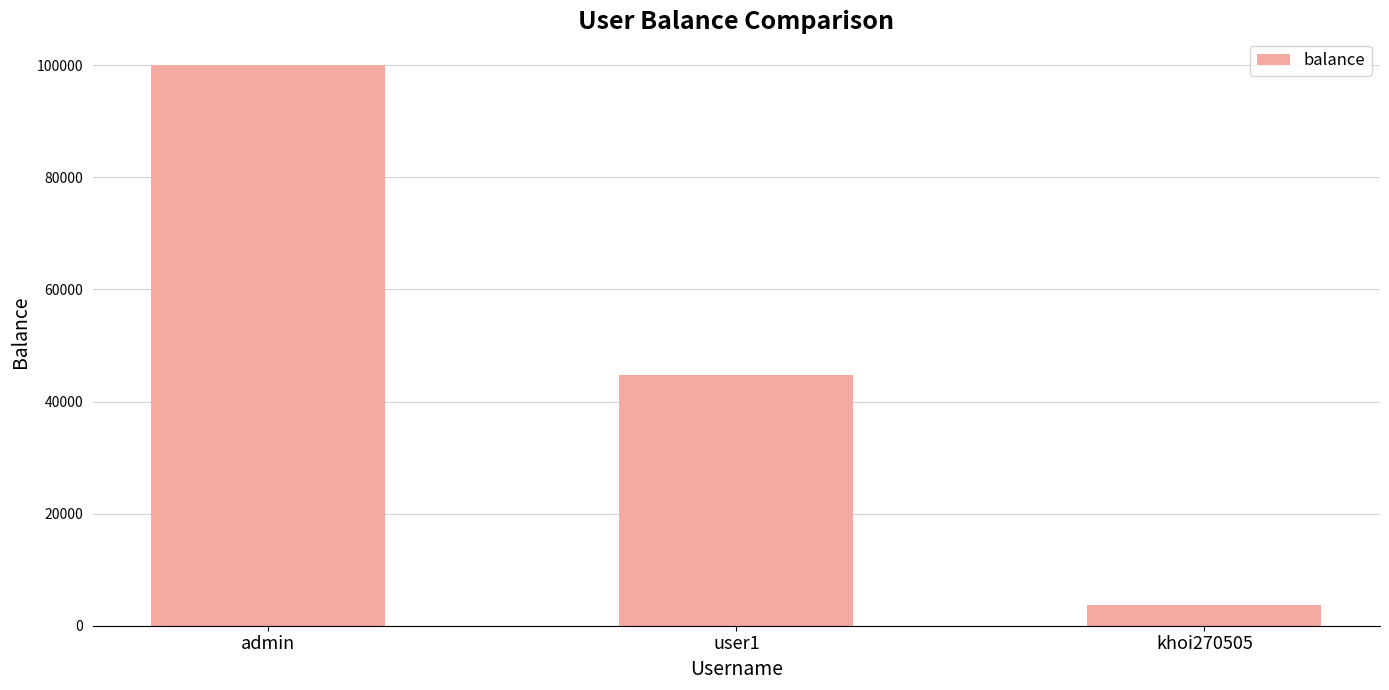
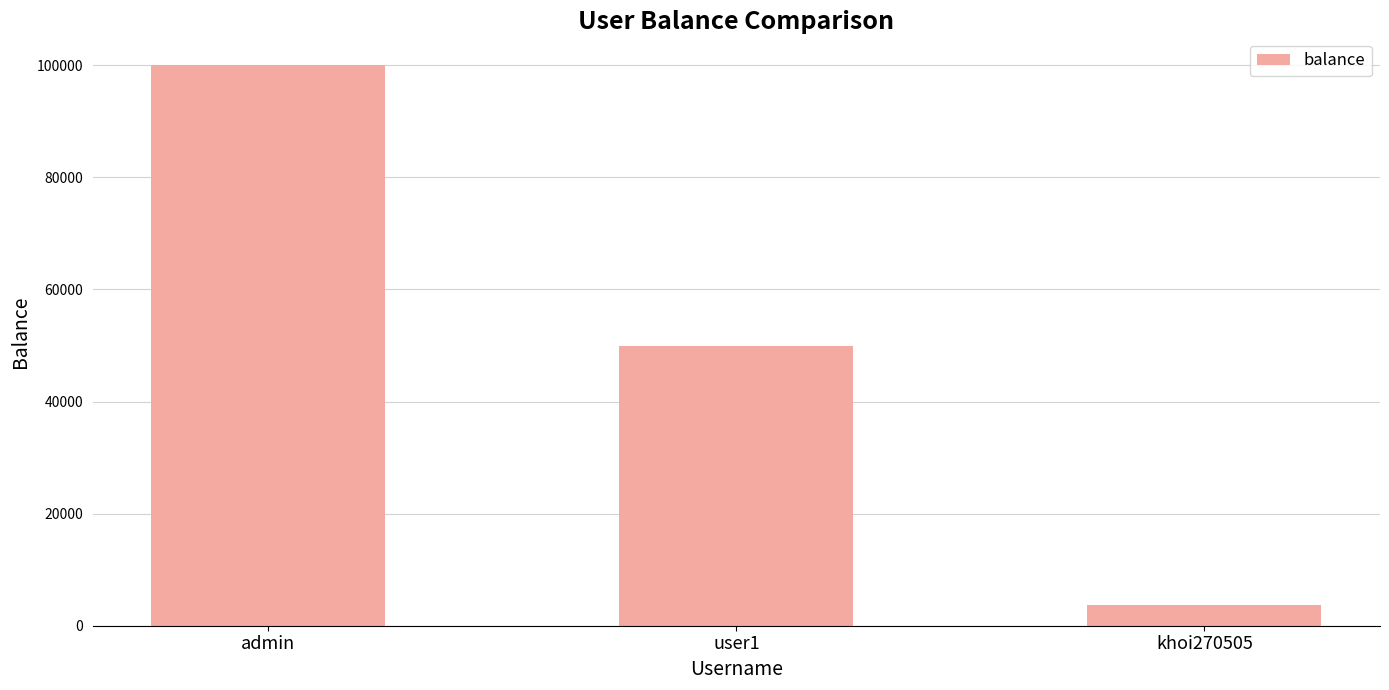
user1: 45000 -> 50000
